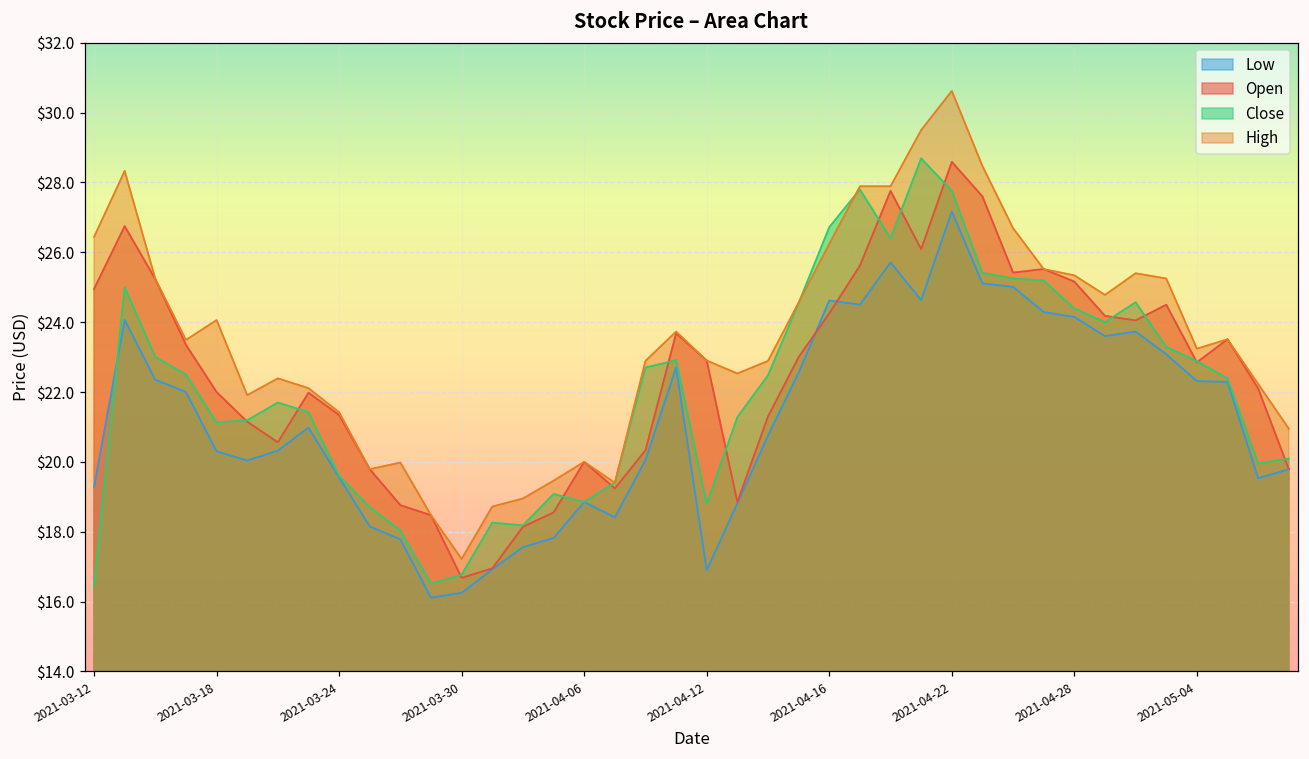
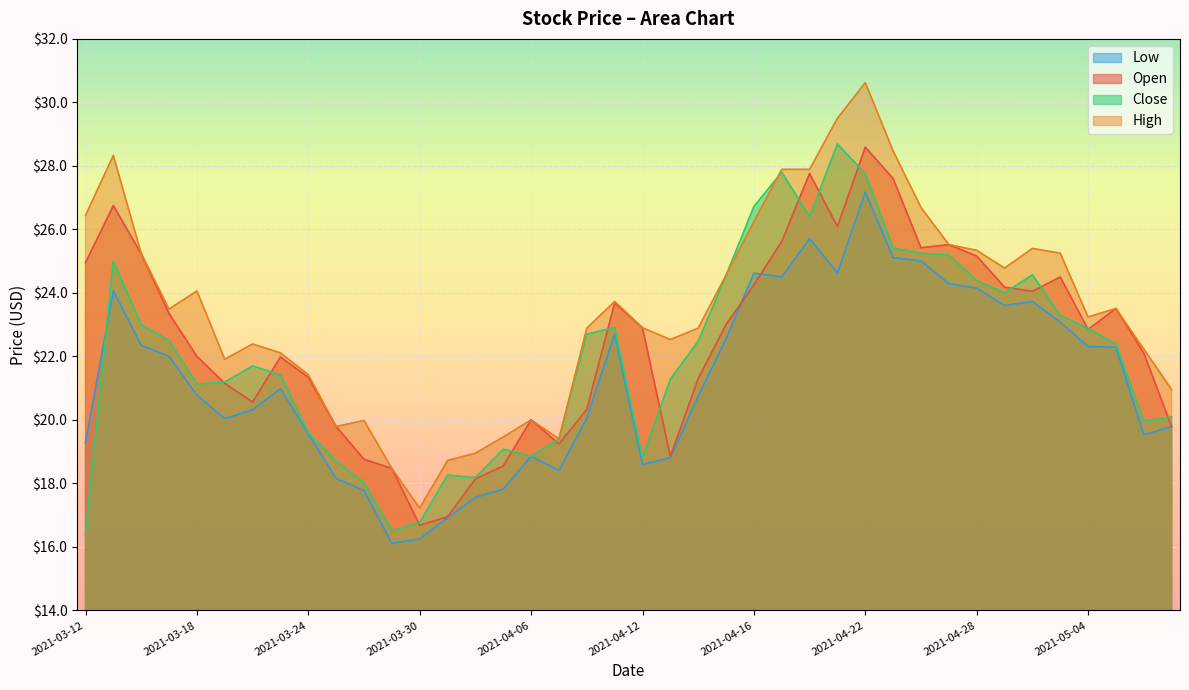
Low, 2021-03-18: $20.3 -> $20.8
Low, 2021-04-12: $16.9 -> $18.6
